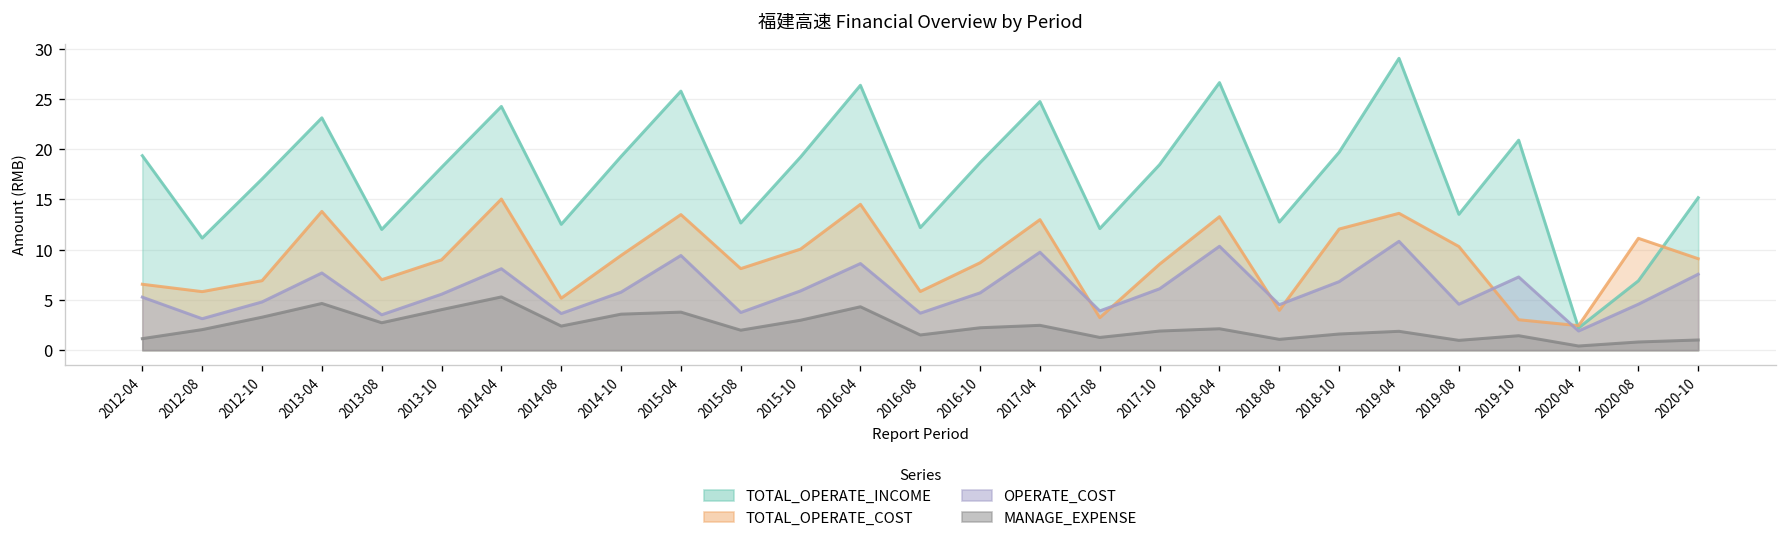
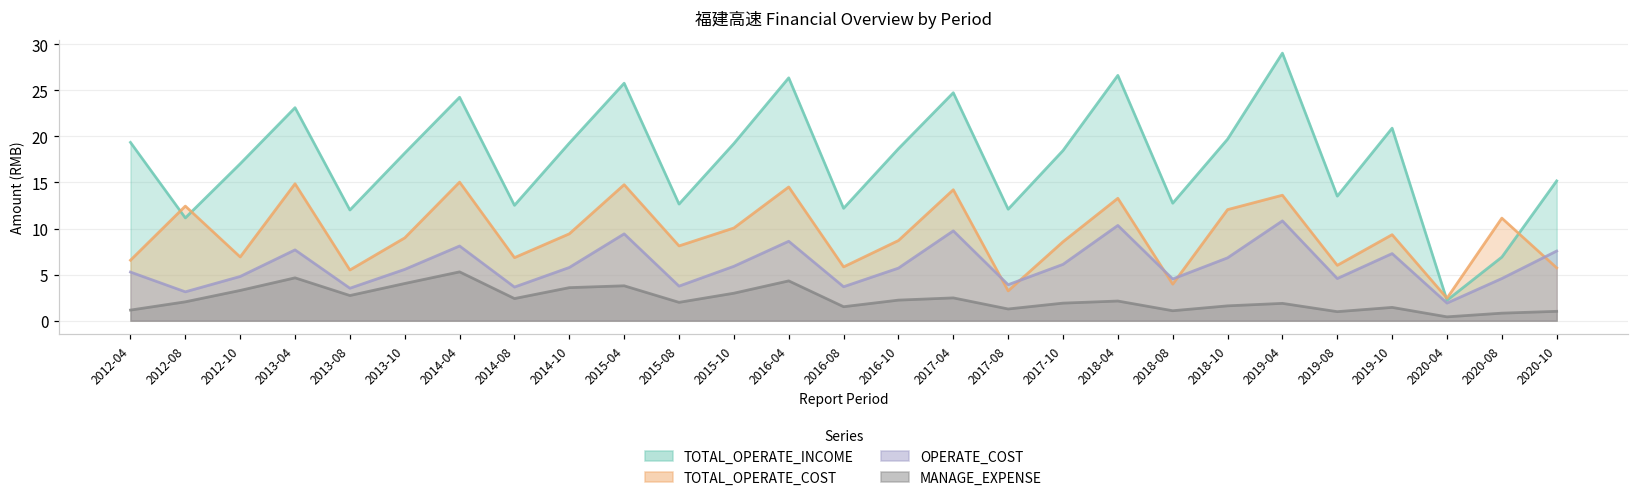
TOTAL_OPERATE_COST, 2012-08: 6 -> 12
TOTAL_OPERATE_COST, 2013-04: 14 -> 15
TOTAL_OPERATE_COST, 2013-08: 7 -> 6
TOTAL_OPERATE_COST, 2014-08: 5 -> 7
TOTAL_OPERATE_COST, 2015-04: 13 -> 15
TOTAL_OPERATE_COST, 2017-04: 13 -> 14
TOTAL_OPERATE_COST, 2019-08: 10 -> 6
TOTAL_OPERATE_COST, 2019-10: 3 -> 9
TOTAL_OPERATE_COST, 2020-10: 9 -> 6
